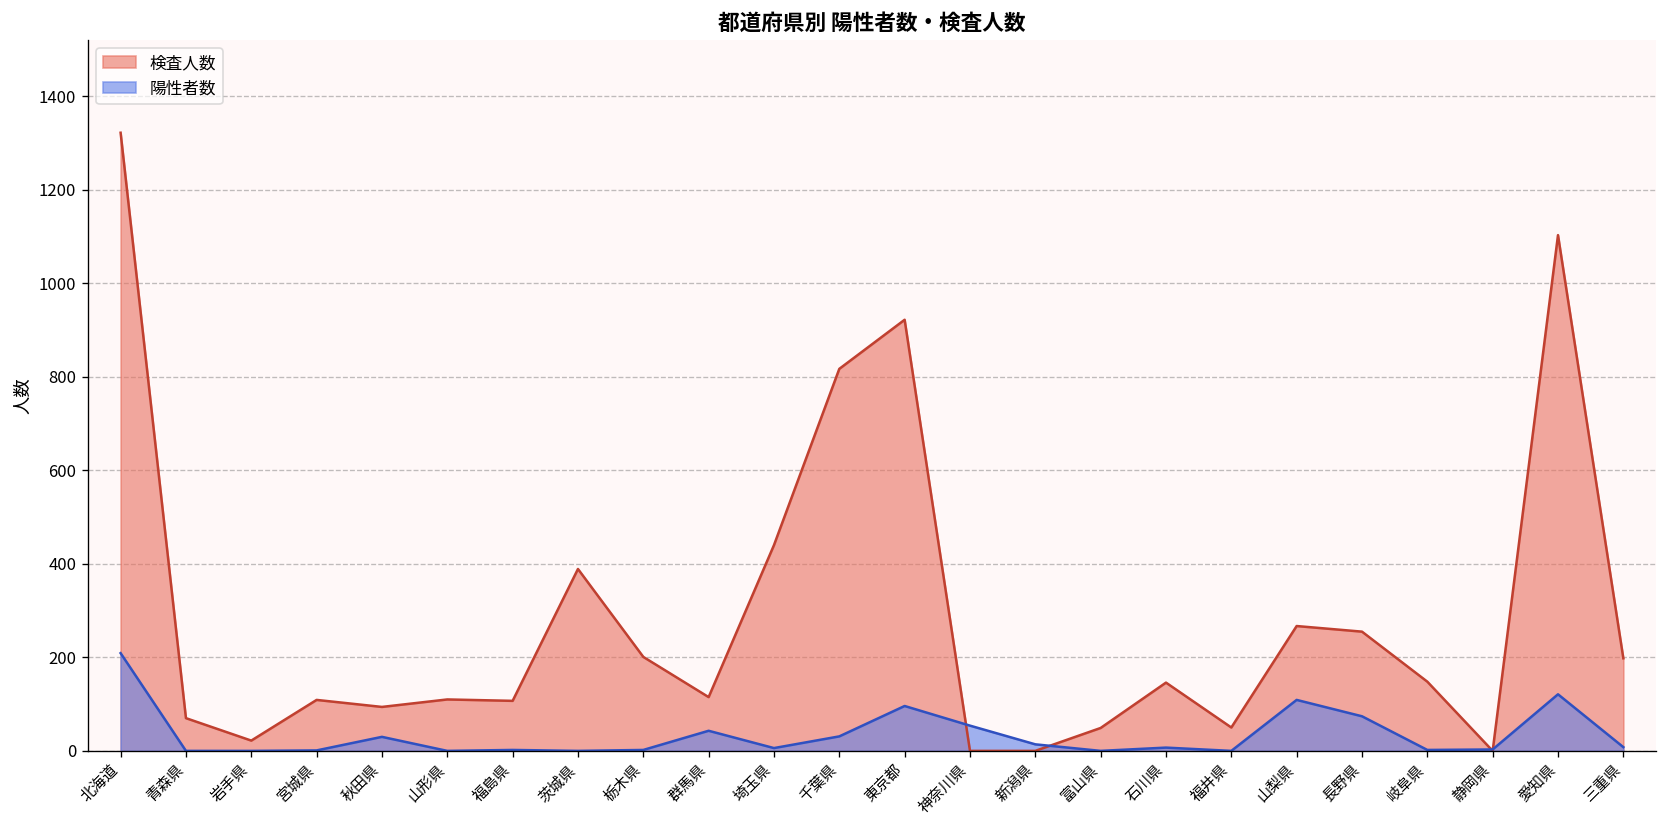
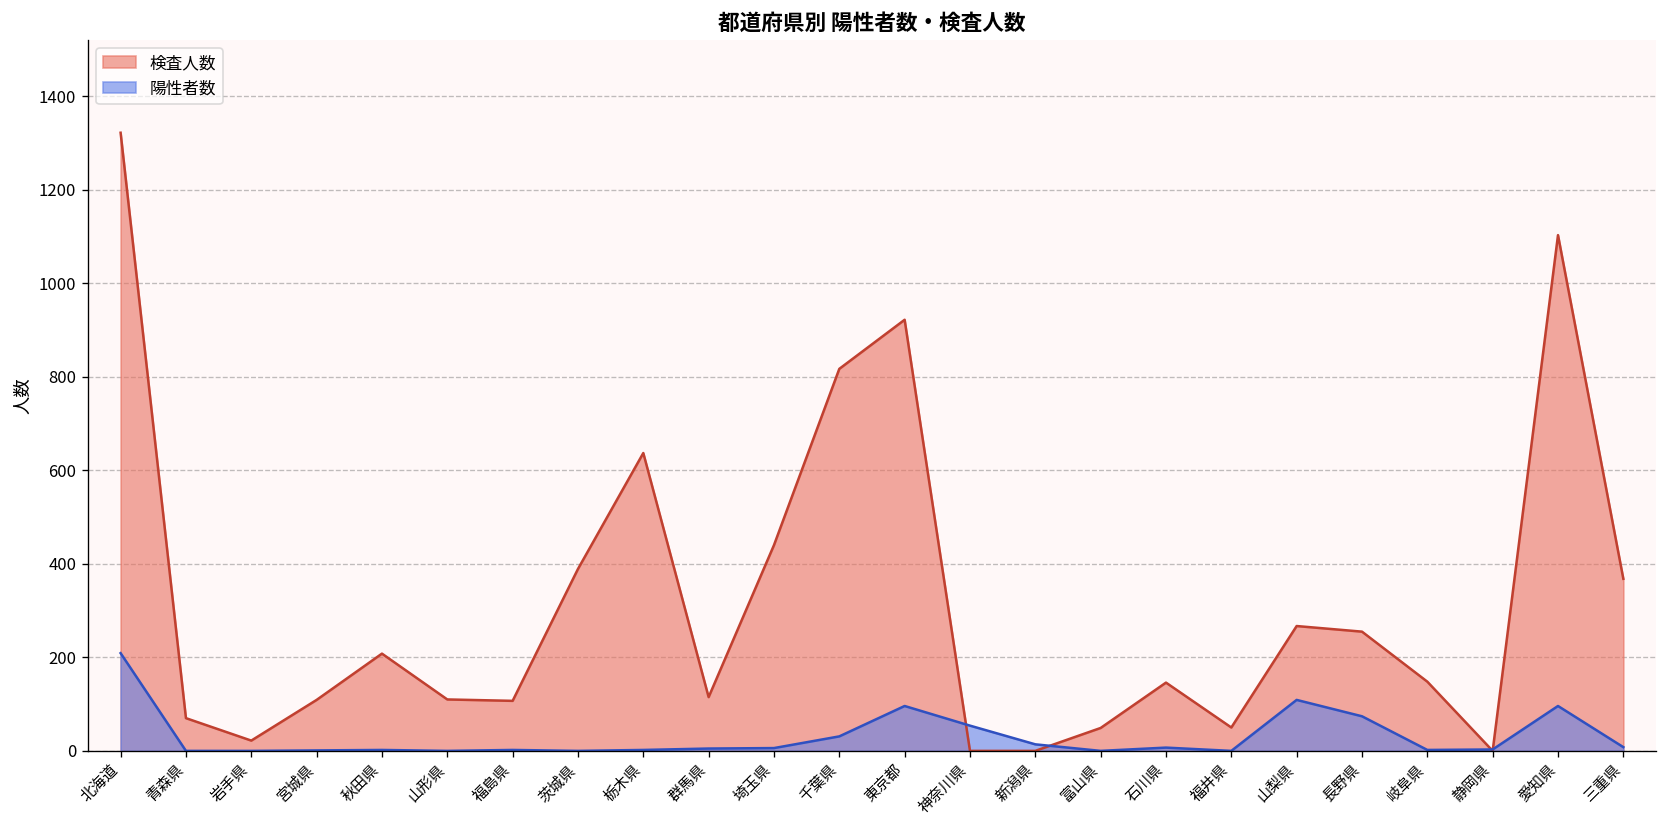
検査人数, 秋田県: 90 -> 210
陽性者数, 秋田県: 30 -> 0
検査人数, 栃木県: 200 -> 640
陽性者数, 群馬県: 40 -> 10
陽性者数, 愛知県: 120 -> 100
検査人数, 三重県: 200 -> 370
